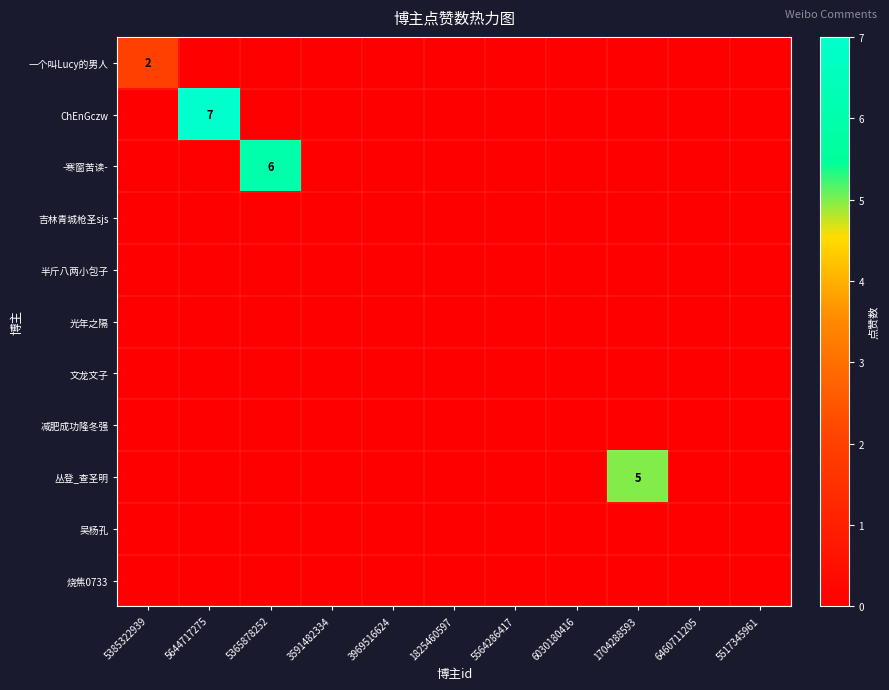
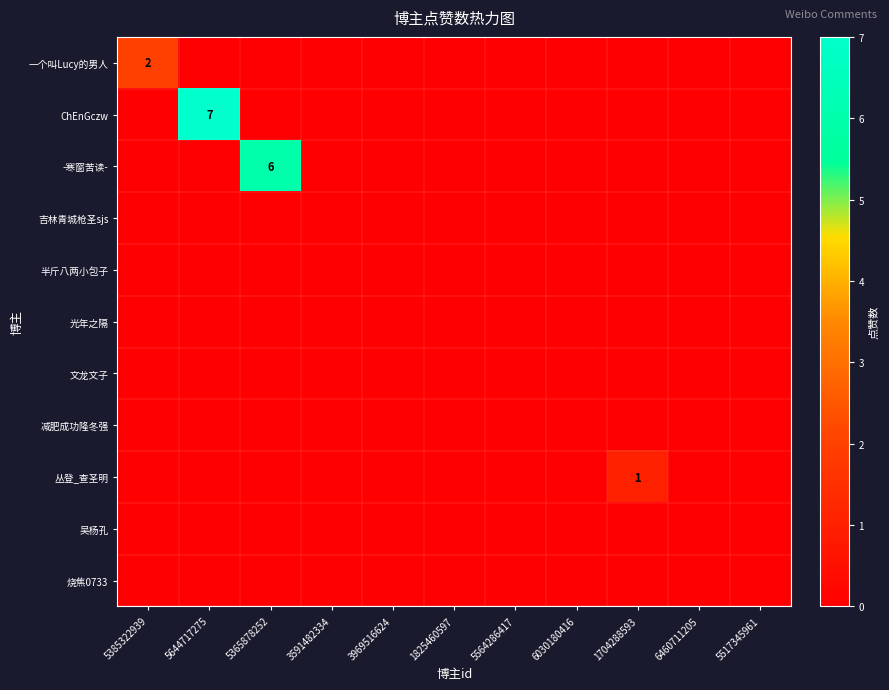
丛登_查圣明, 1704288593: 5 -> 1
